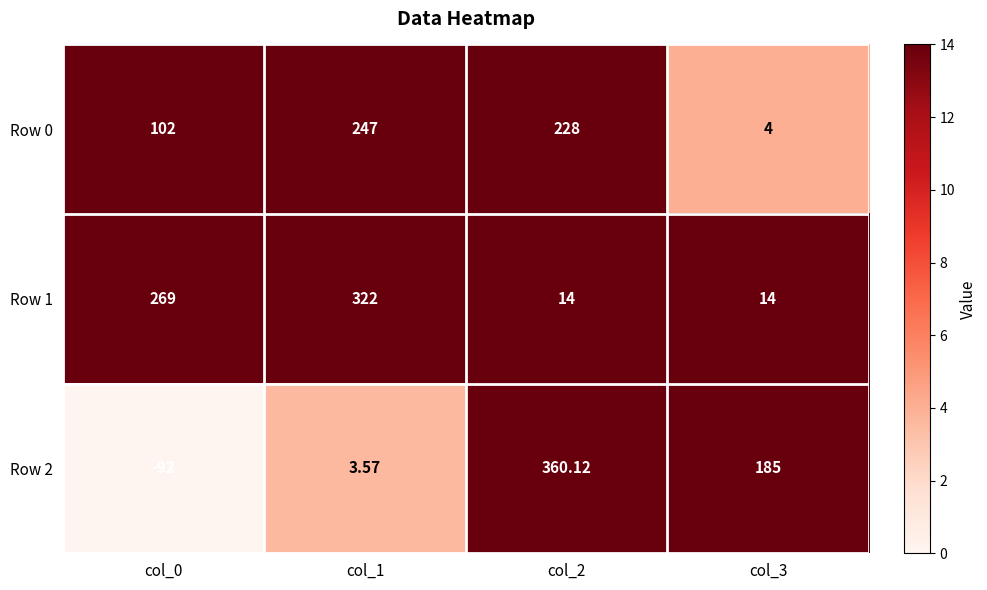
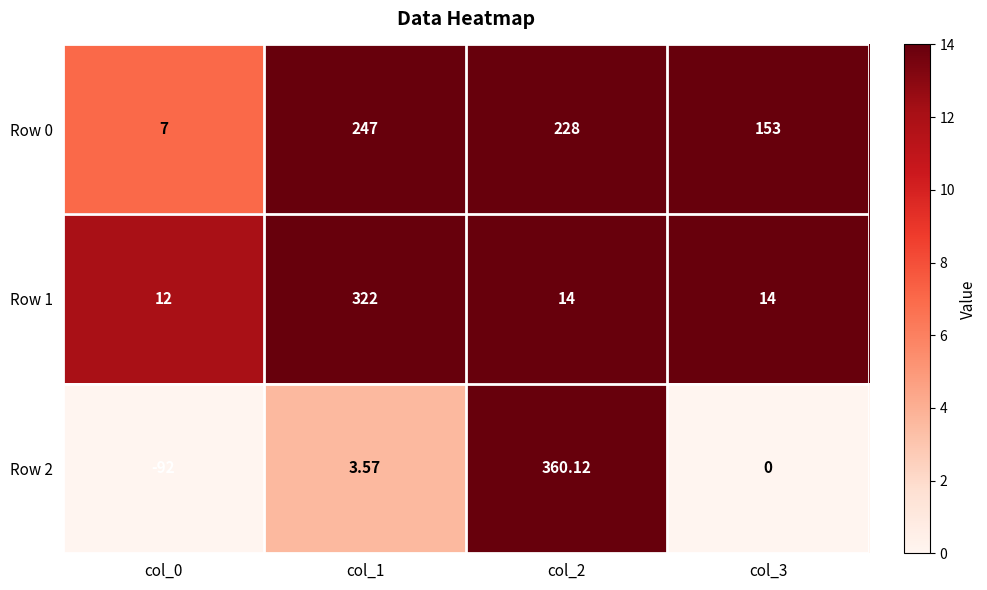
Row 0, col_0: 102 -> 7
Row 0, col_3: 4 -> 153
Row 1, col_0: 269 -> 12
Row 2, col_3: 185 -> 0
